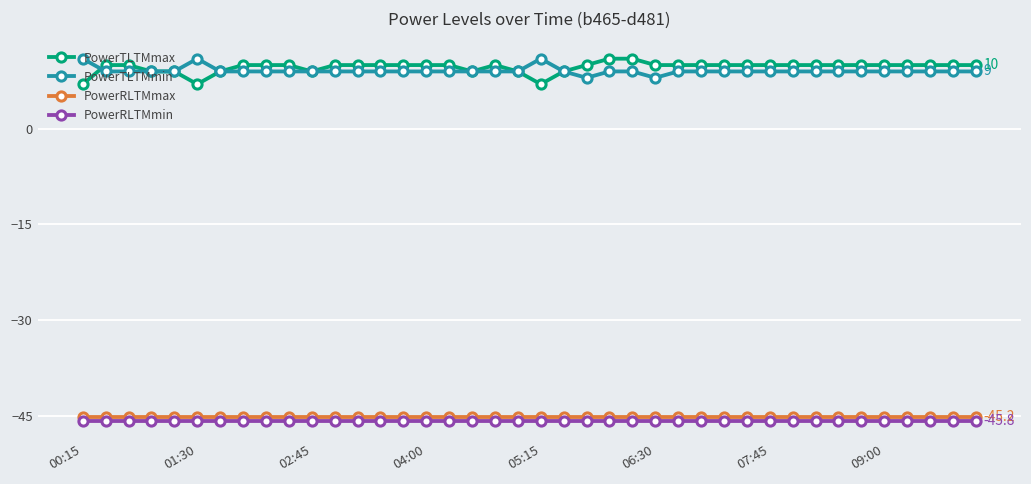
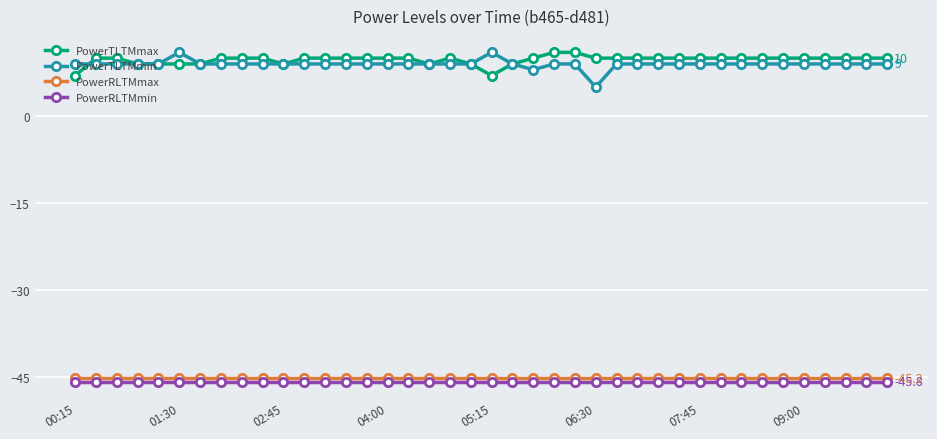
PowerTLTMmin, 00:15: 11 -> 9
PowerTLTMmax, 01:30: 7 -> 9
PowerTLTMmin, 06:30: 8 -> 5
